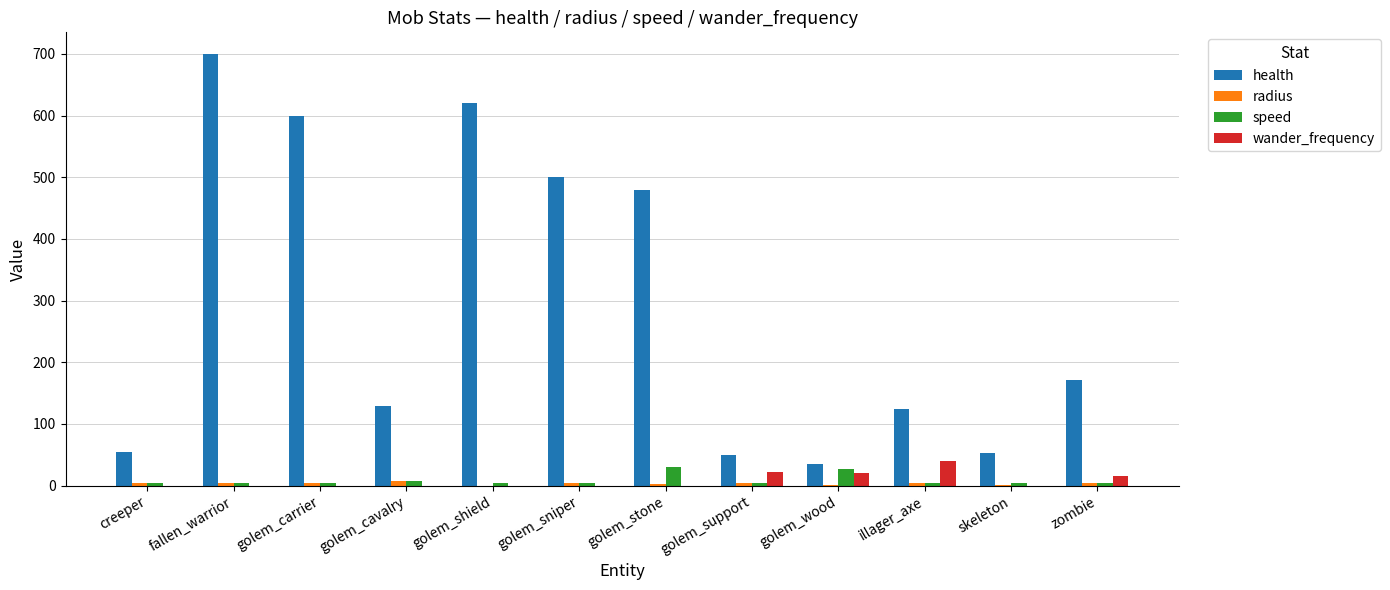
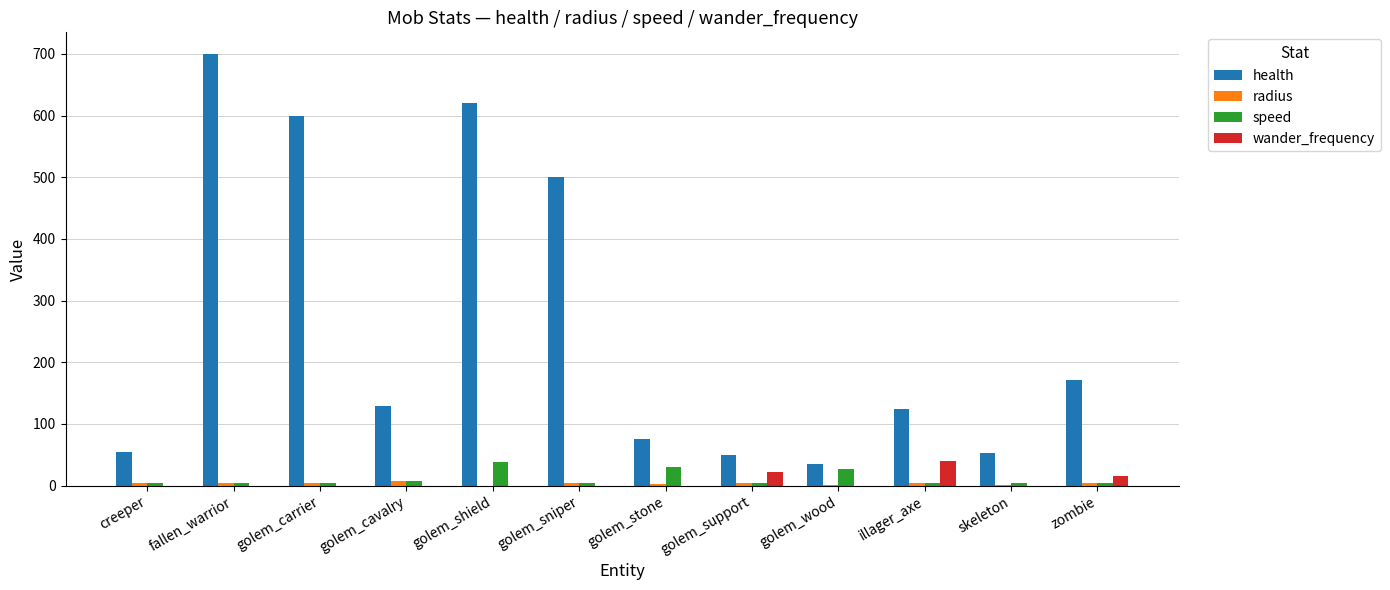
speed, golem_shield: 10 -> 40
health, golem_stone: 480 -> 80
wander_frequency, golem_wood: 20 -> 0
